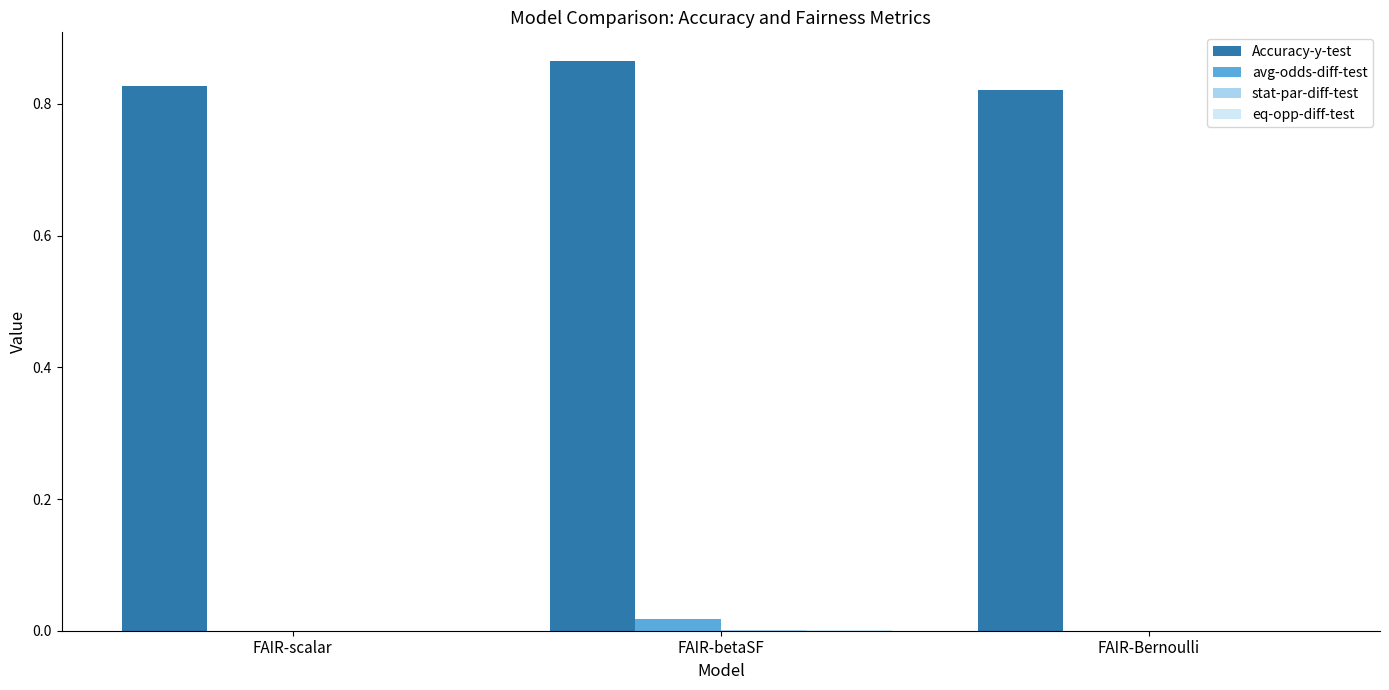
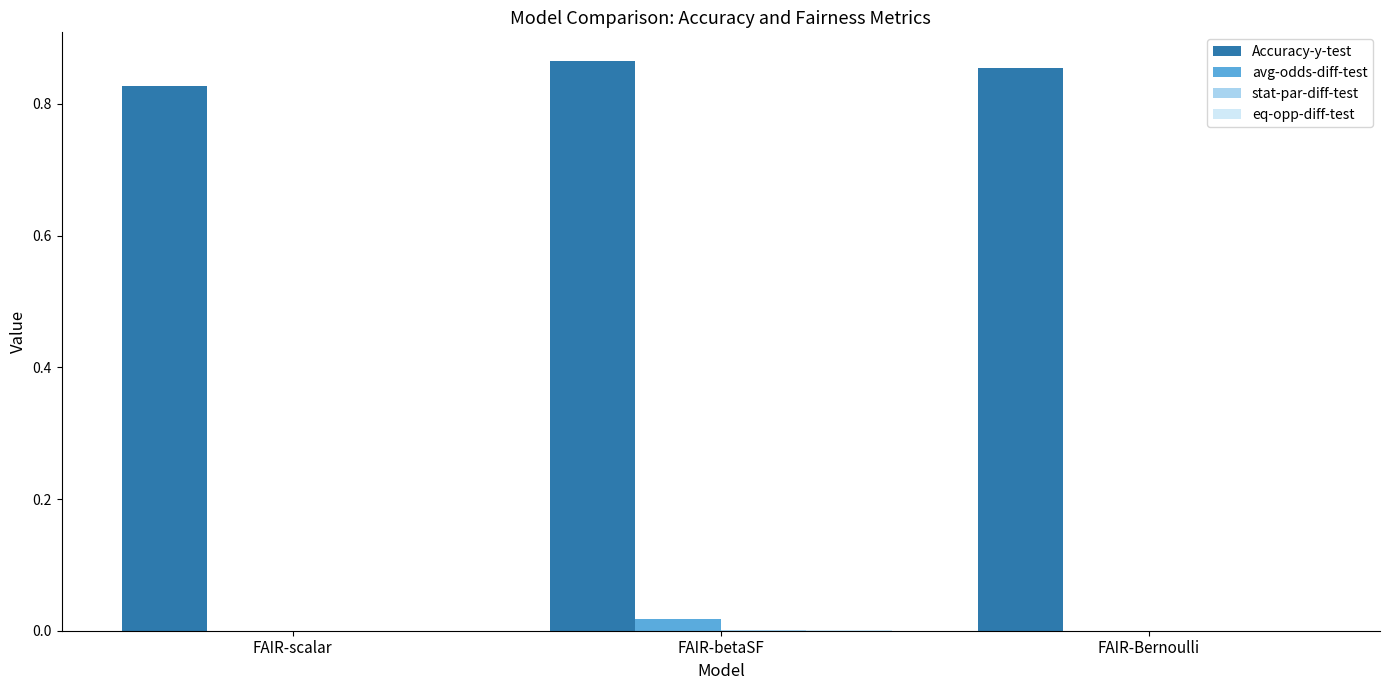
Accuracy-y-test, FAIR-Bernoulli: 0.82 -> 0.86
